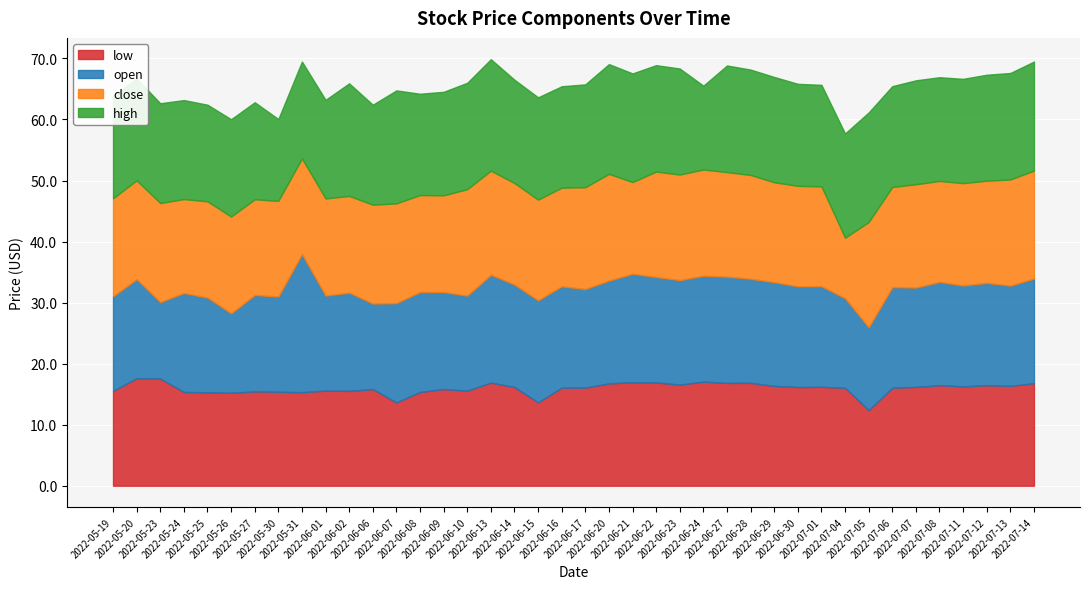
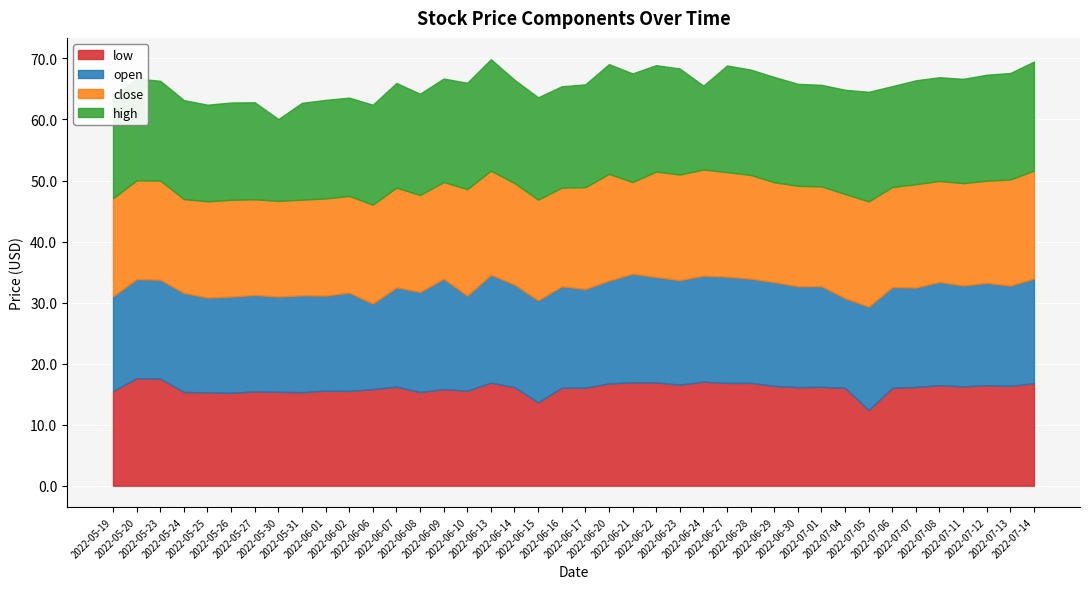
open, 2022-05-23: 13 -> 16
open, 2022-05-26: 13 -> 16
open, 2022-05-31: 23 -> 16
high, 2022-06-02: 18 -> 16
low, 2022-06-07: 14 -> 16
high, 2022-06-07: 19 -> 17
open, 2022-06-09: 16 -> 18
close, 2022-07-04: 10 -> 17
open, 2022-07-05: 14 -> 17
